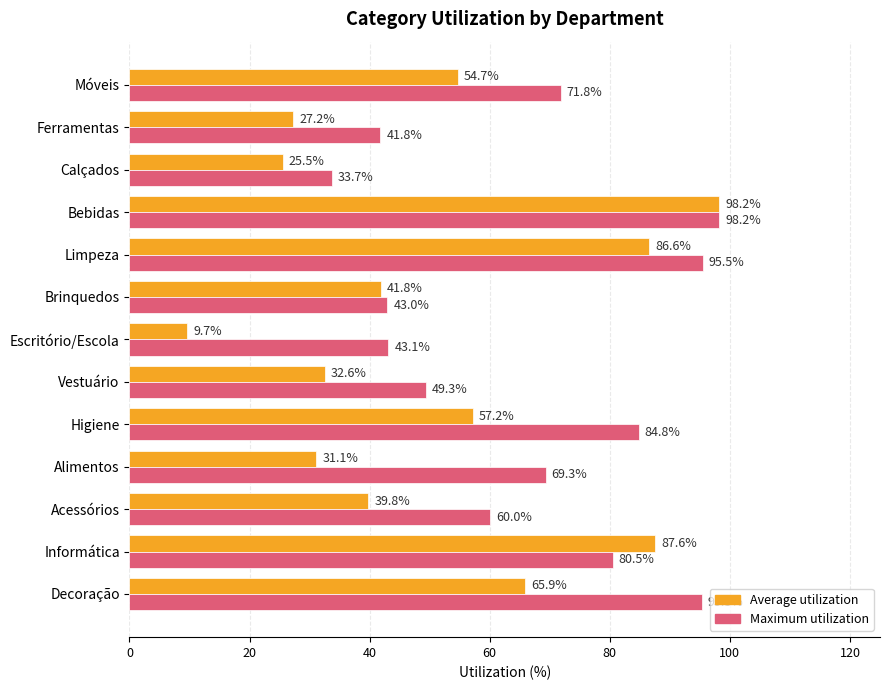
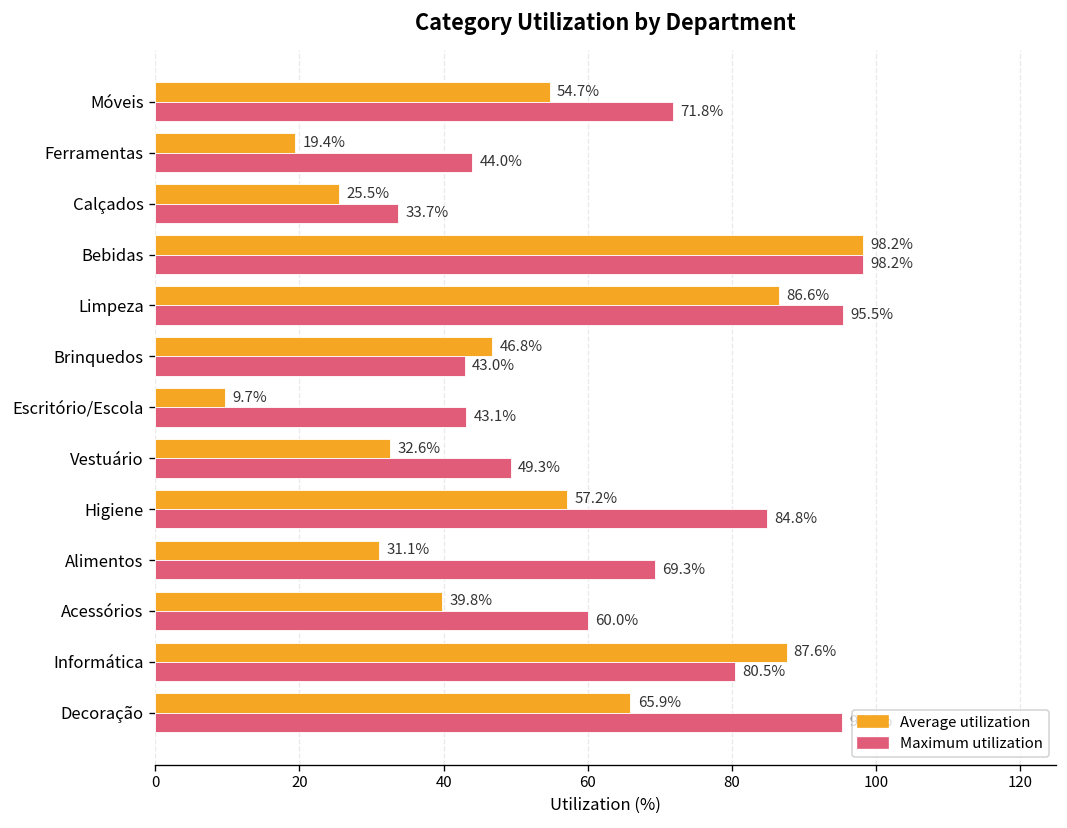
Average utilization, Ferramentas: 27.2% -> 19.4%
Maximum utilization, Ferramentas: 41.8% -> 44.0%
Average utilization, Brinquedos: 41.8% -> 46.8%
